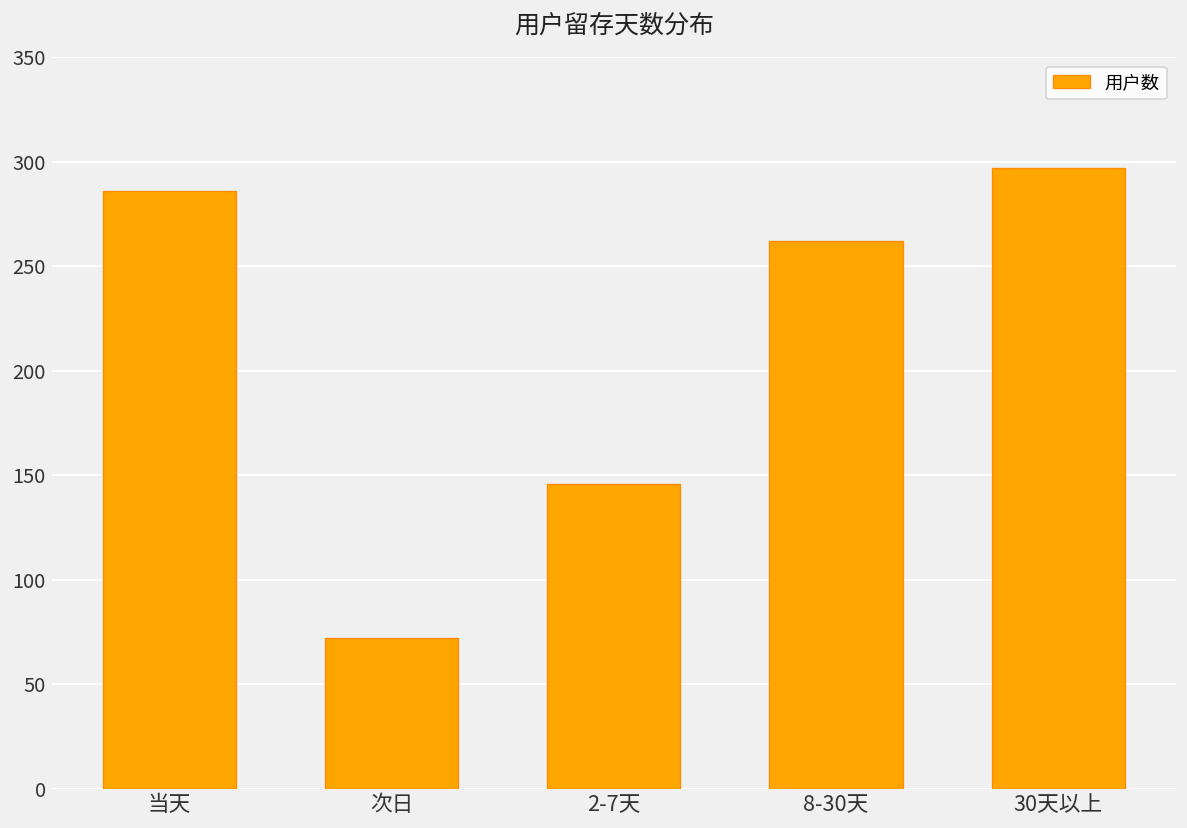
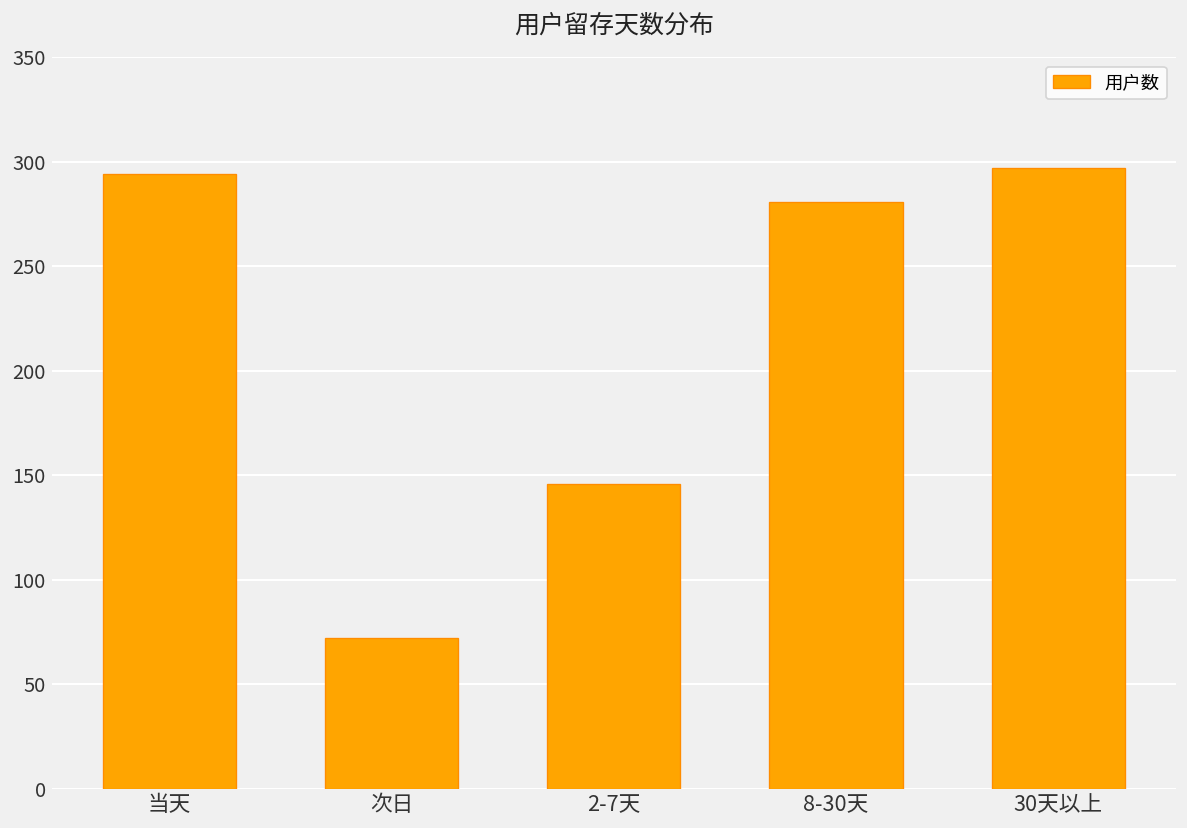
当天: 286 -> 294
8-30天: 262 -> 281
